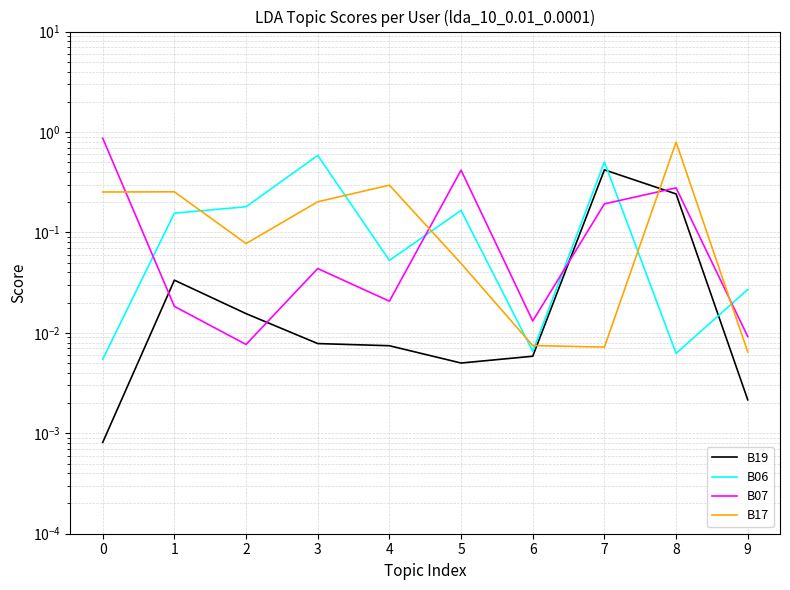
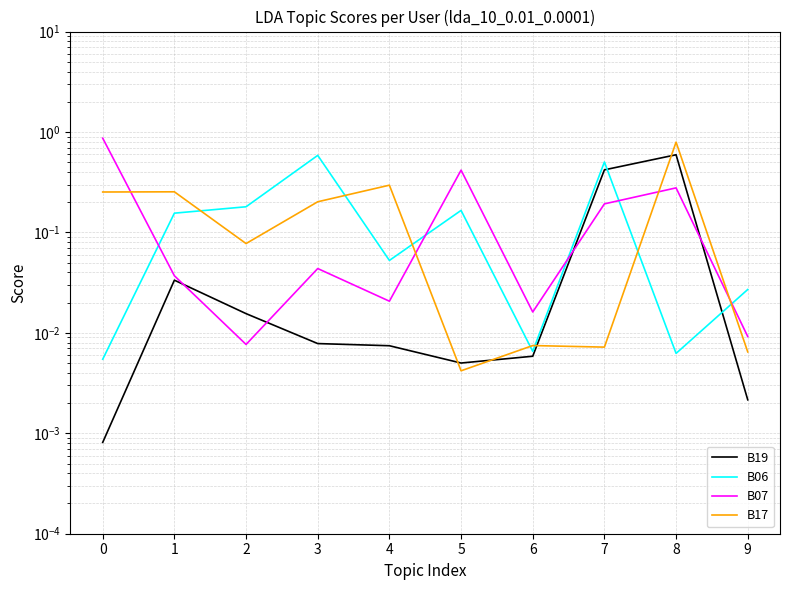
B07, 1: 0.018 -> 0.037
B17, 5: 0.05 -> 0.0042
B07, 6: 0.013 -> 0.016
B19, 8: 0.24 -> 0.6
